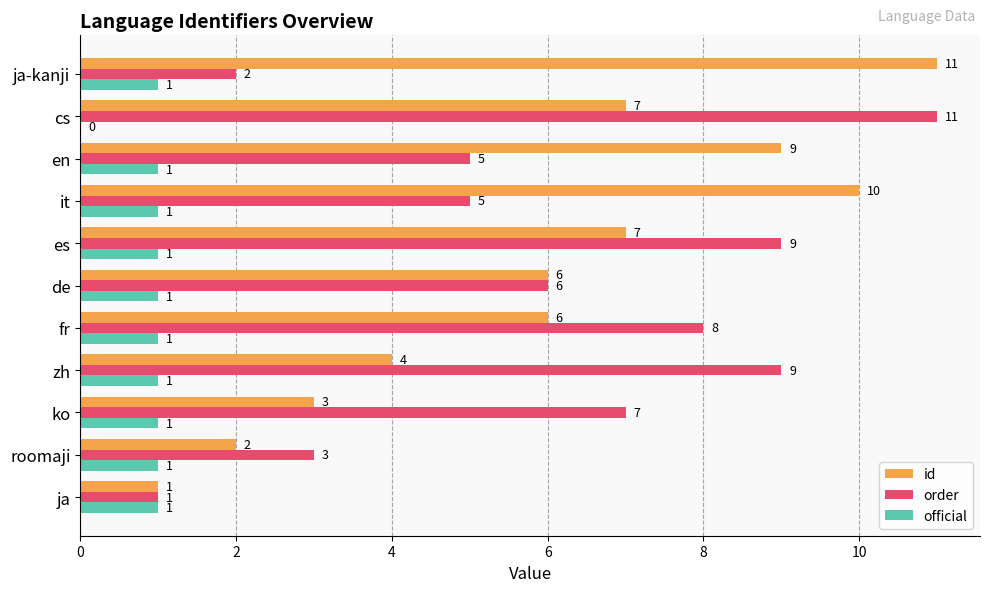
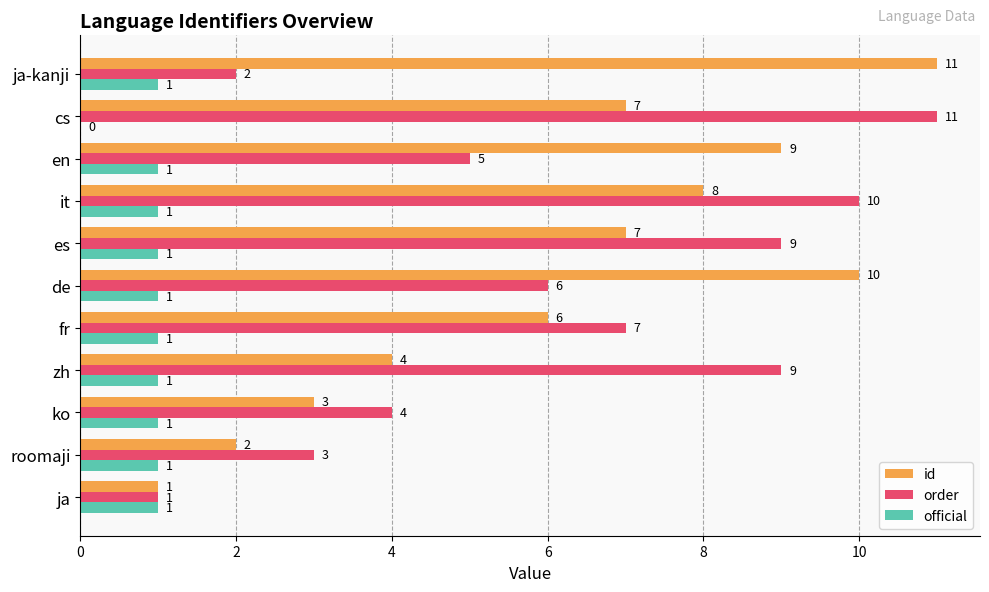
id, it: 10 -> 8
order, it: 5 -> 10
id, de: 6 -> 10
order, fr: 8 -> 7
order, ko: 7 -> 4
